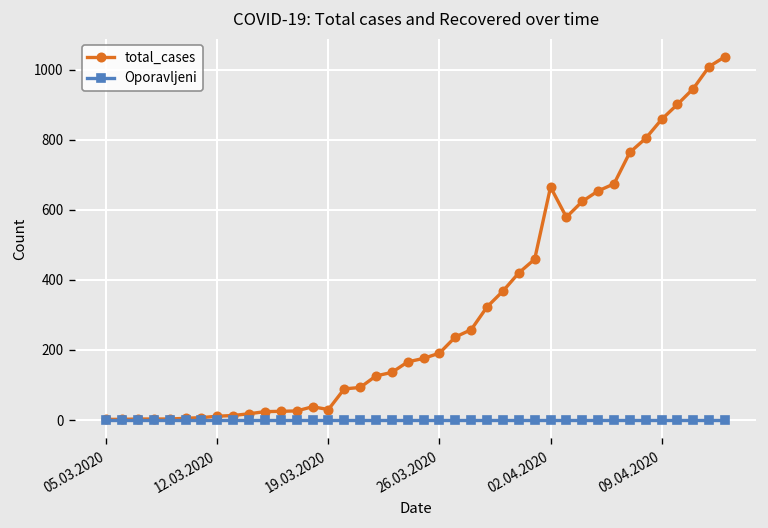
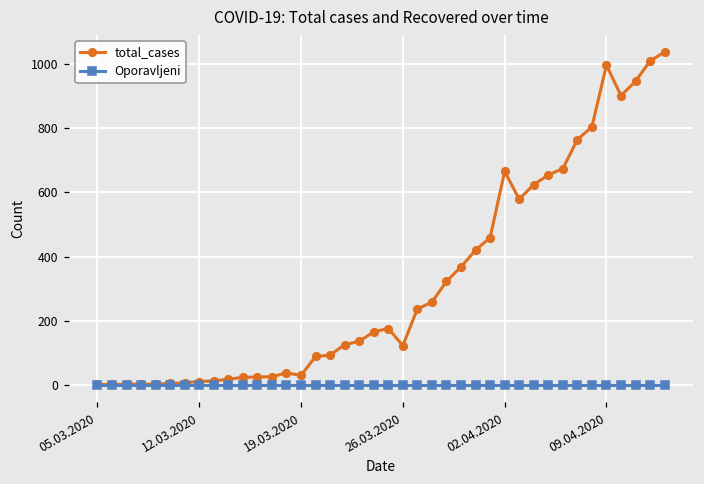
total_cases, 26.03.2020: 190 -> 120
total_cases, 09.04.2020: 860 -> 1000
